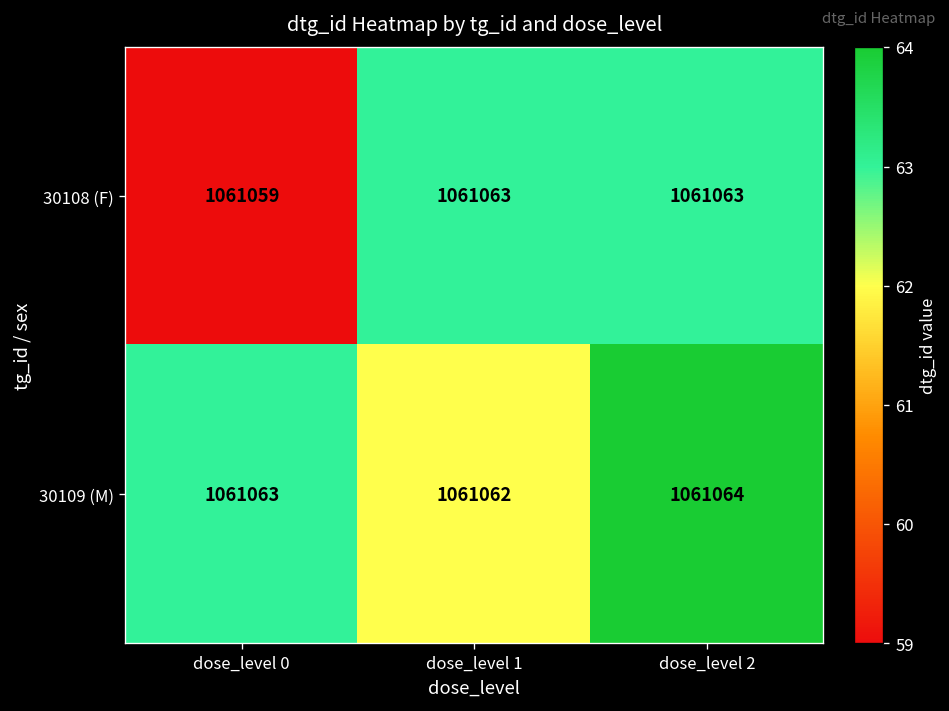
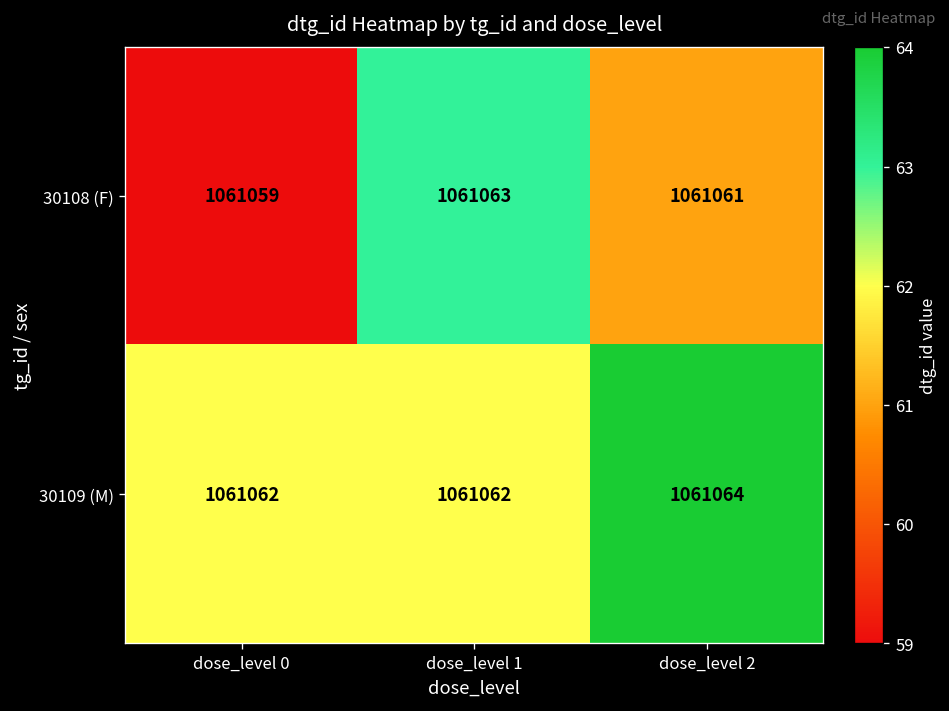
30108 (F), dose_level 2: 1061063 -> 1061061
30109 (M), dose_level 0: 1061063 -> 1061062
